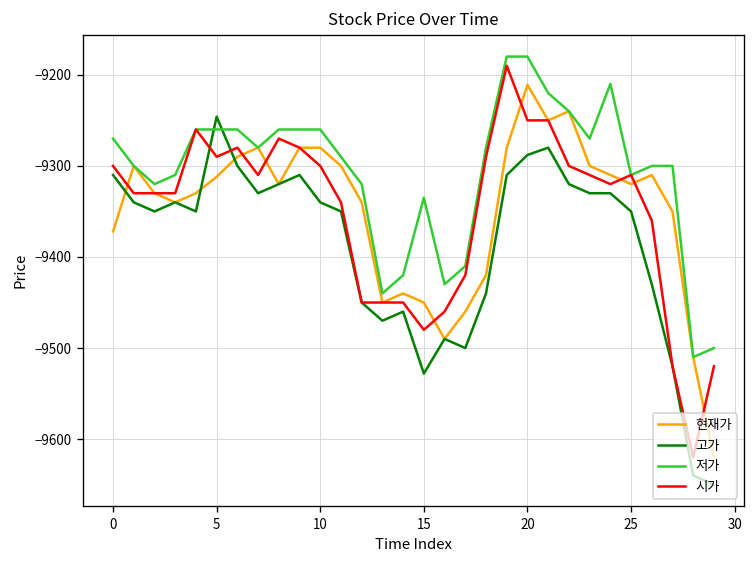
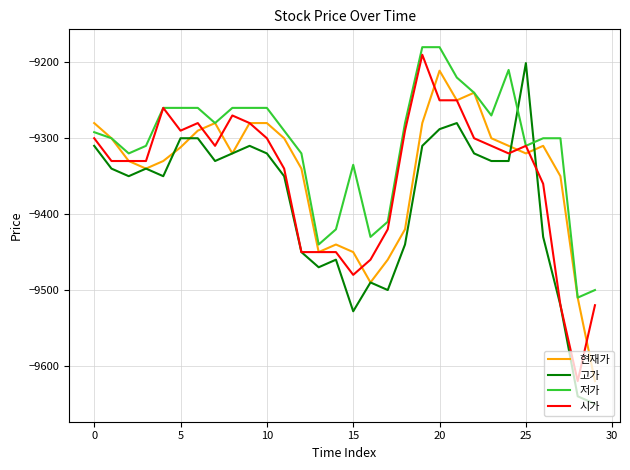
현재가, 0: -9370 -> -9280
저가, 0: -9270 -> -9290
고가, 5: -9250 -> -9300
고가, 10: -9340 -> -9320
고가, 25: -9350 -> -9200
